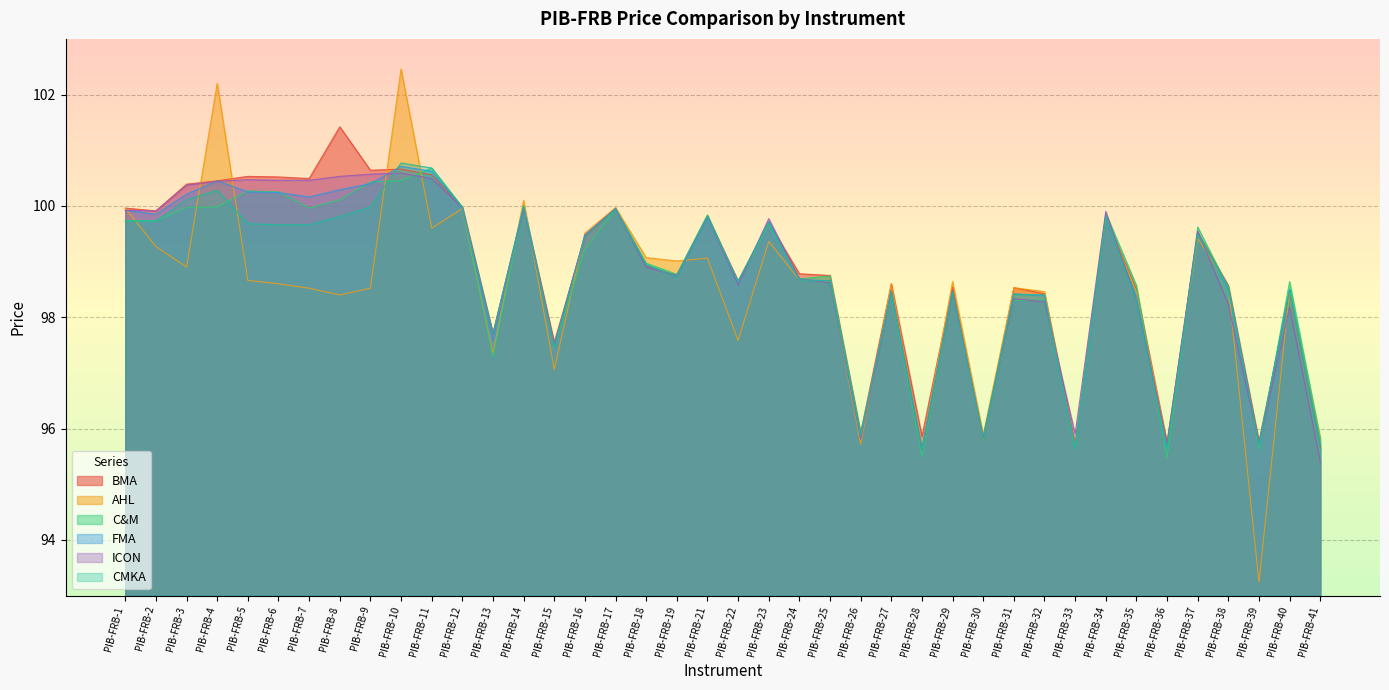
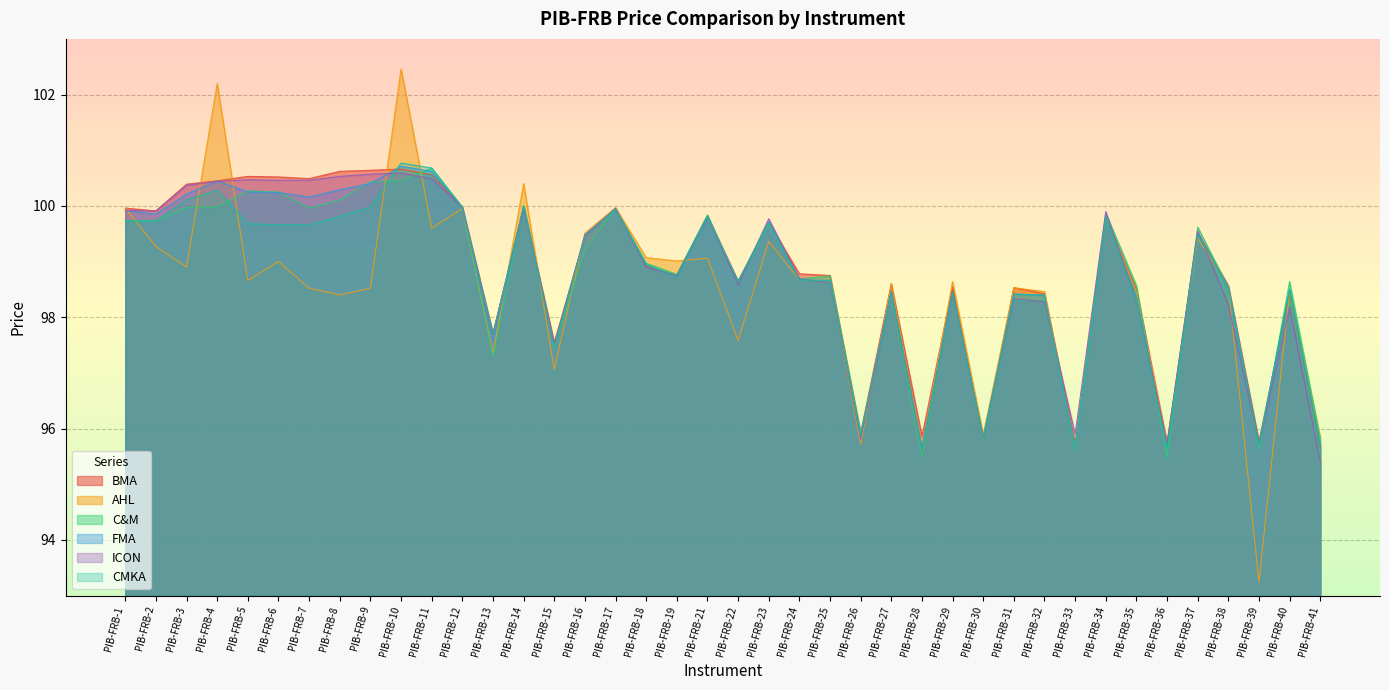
AHL, PIB-FRB-6: 98.6 -> 99.0
BMA, PIB-FRB-8: 101.4 -> 100.6
AHL, PIB-FRB-14: 100.1 -> 100.4
